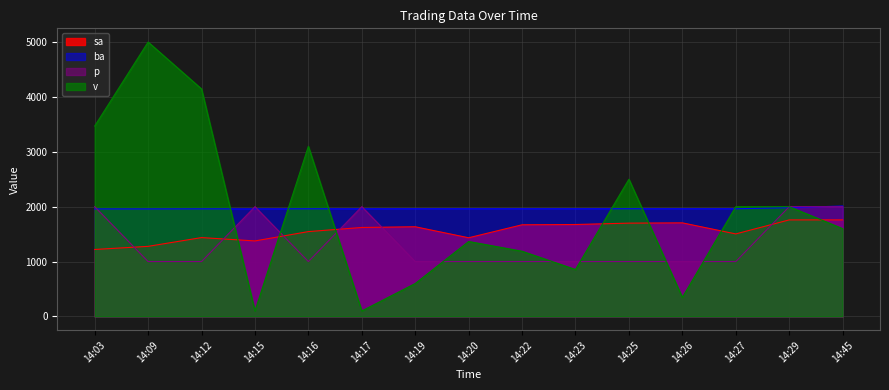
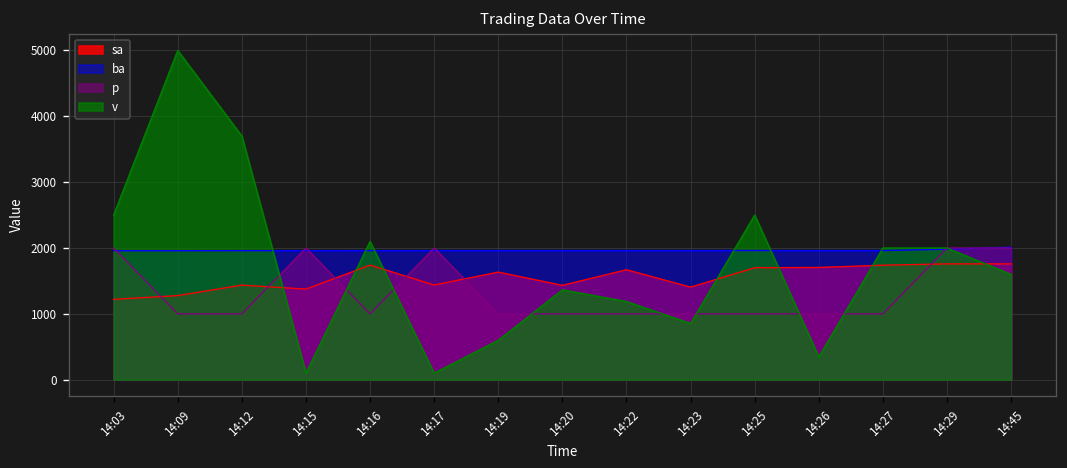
v, 14:03: 3500 -> 2500
v, 14:12: 4100 -> 3700
sa, 14:16: 1500 -> 1700
v, 14:16: 3100 -> 2100
sa, 14:17: 1600 -> 1400
sa, 14:23: 1700 -> 1400
sa, 14:27: 1500 -> 1700
